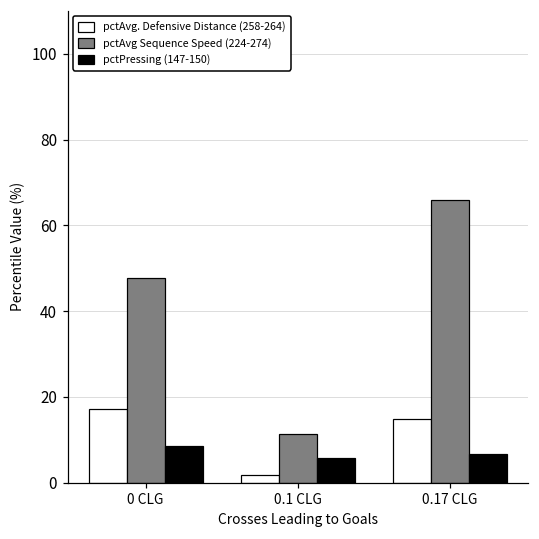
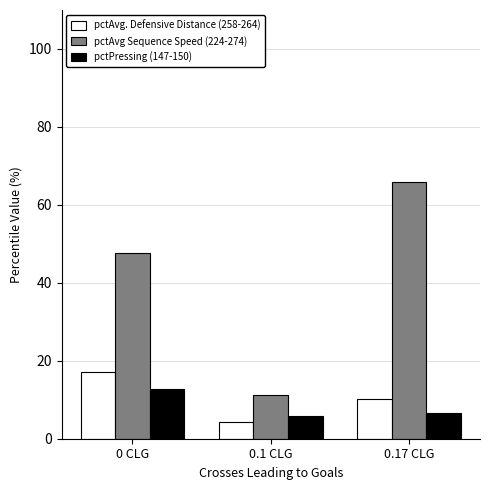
pctPressing (147-150), 0 CLG: 8 -> 13
pctAvg. Defensive Distance (258-264), 0.1 CLG: 2 -> 4
pctAvg. Defensive Distance (258-264), 0.17 CLG: 15 -> 10
